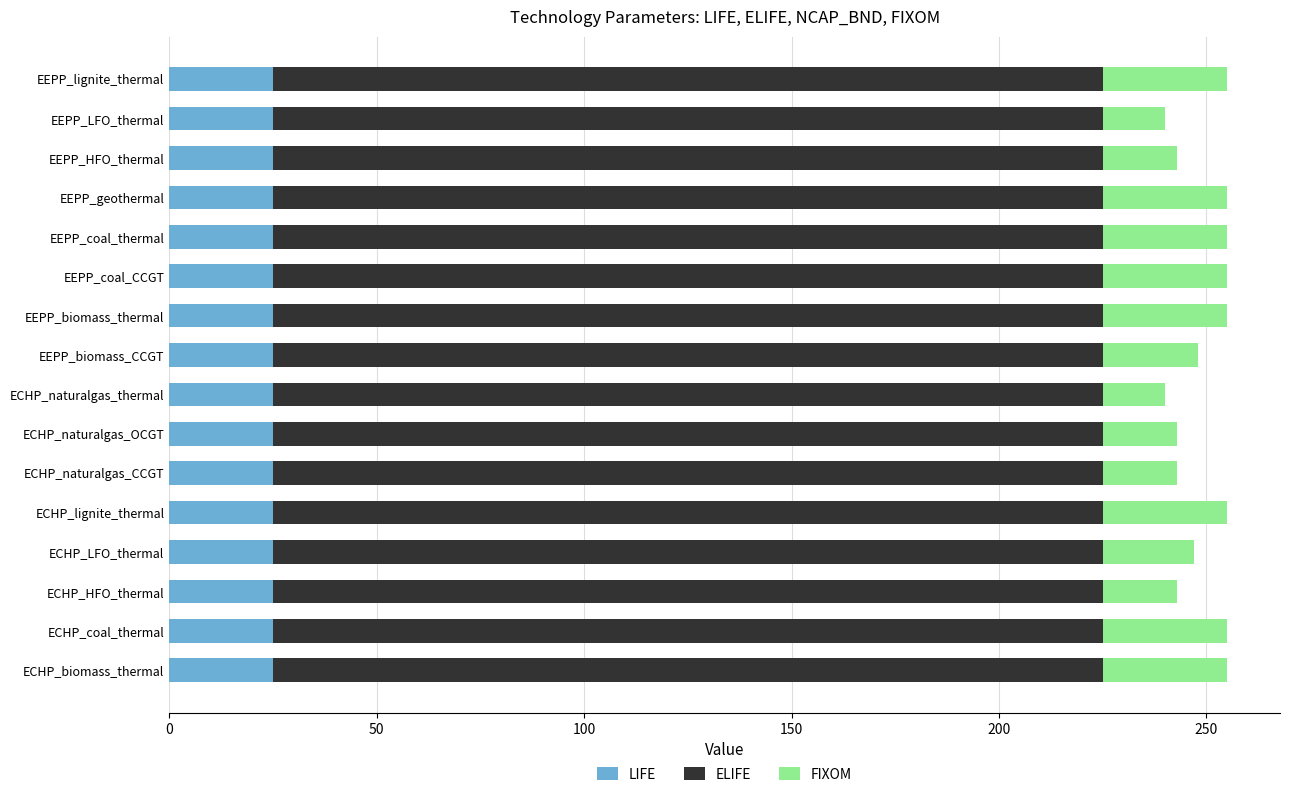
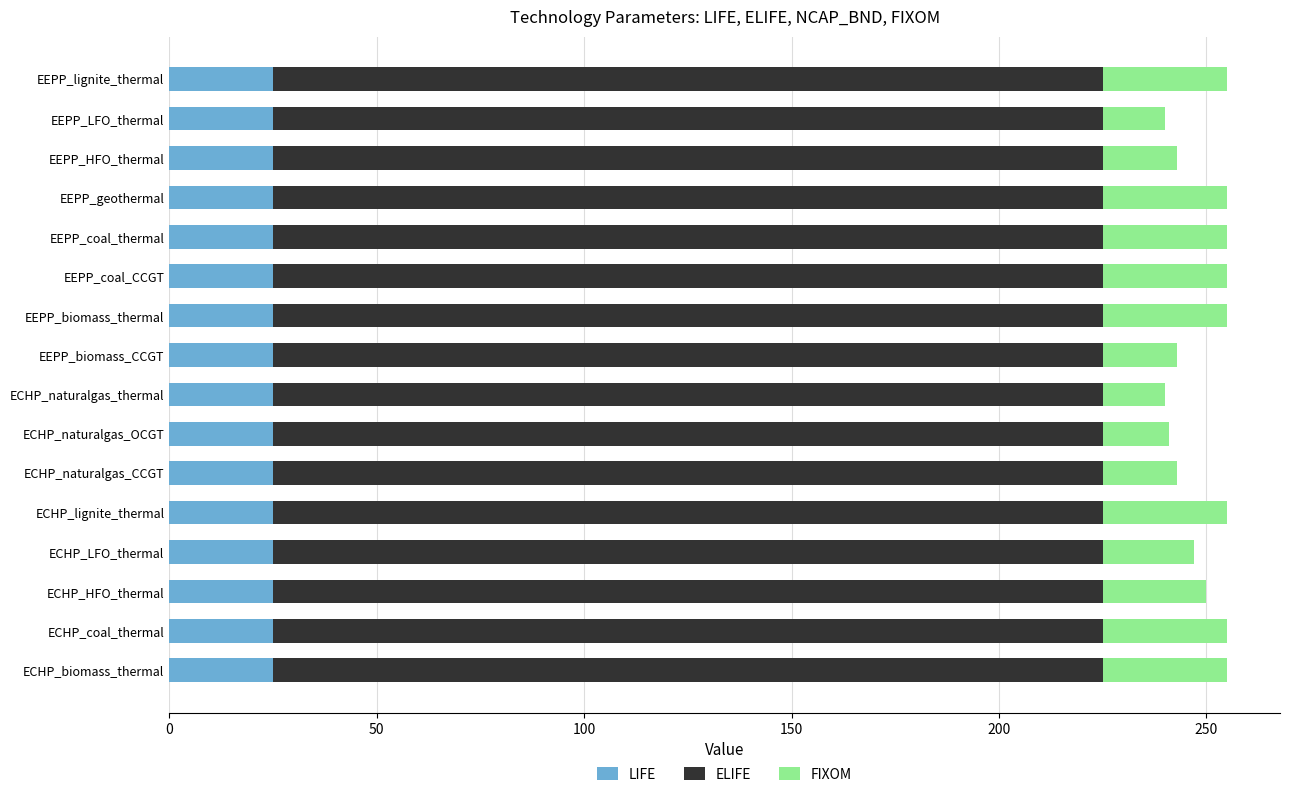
FIXOM, EEPP_biomass_CCGT: 23 -> 18
FIXOM, ECHP_naturalgas_OCGT: 18 -> 16
FIXOM, ECHP_HFO_thermal: 18 -> 25
